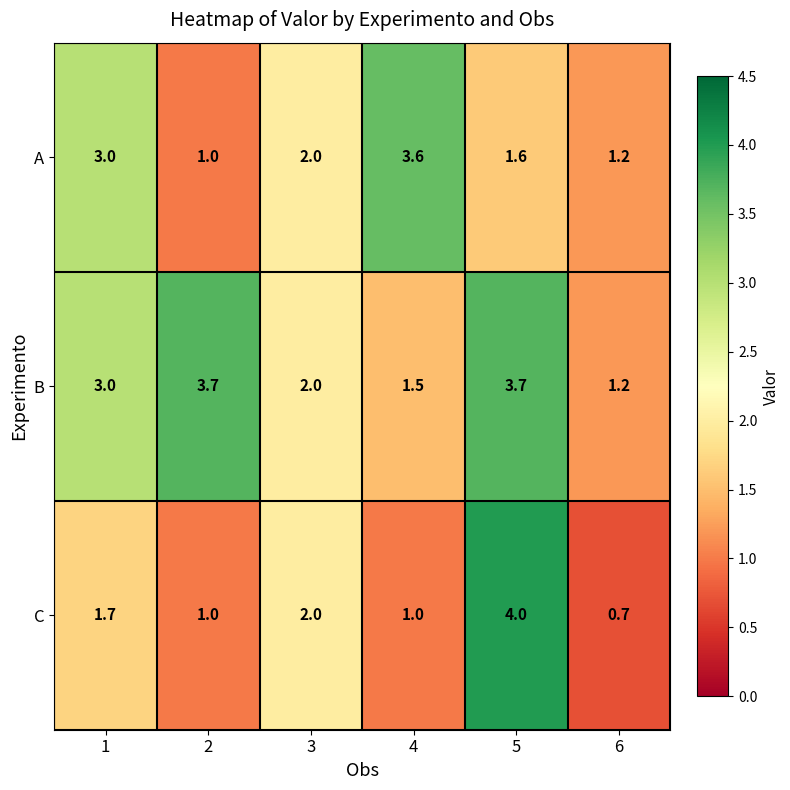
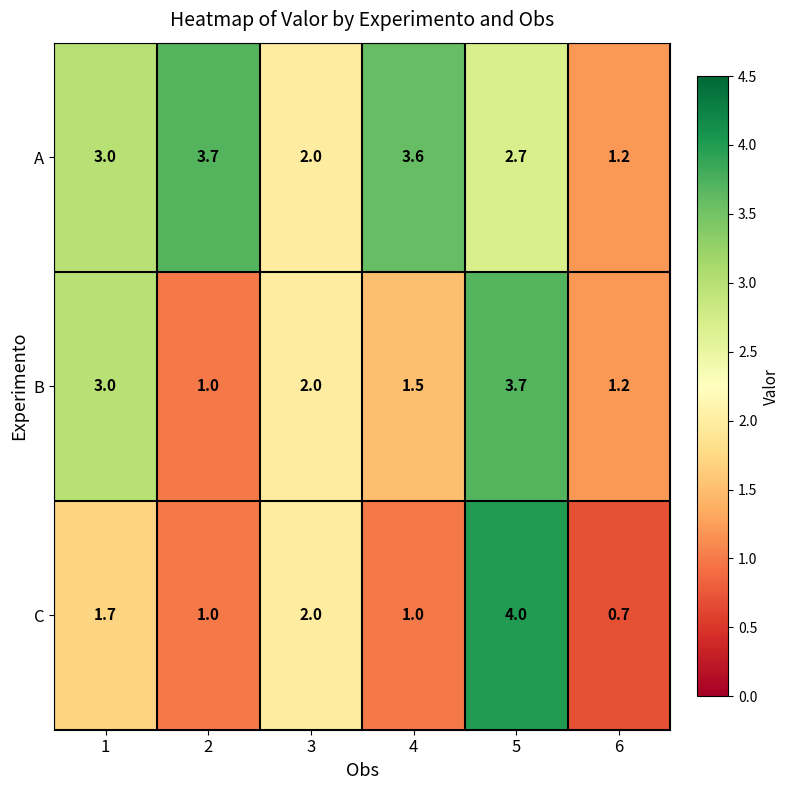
A, 2: 1.0 -> 3.7
A, 5: 1.6 -> 2.7
B, 2: 3.7 -> 1.0
